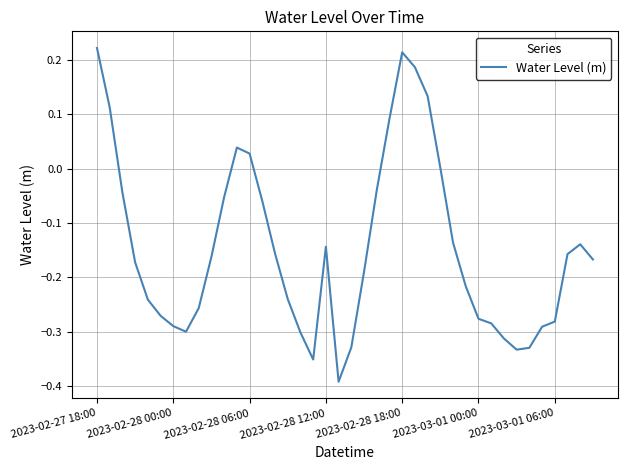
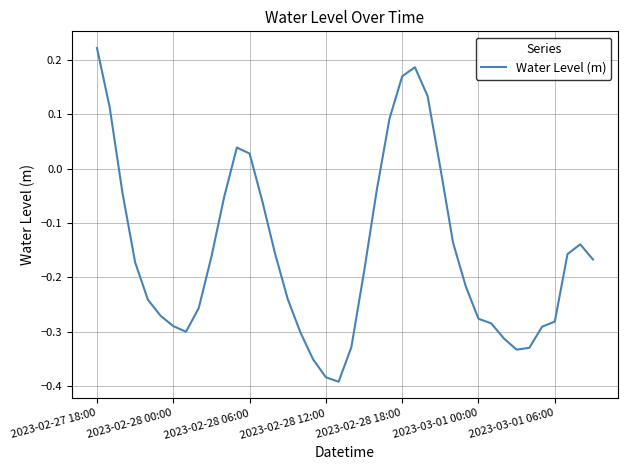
2023-02-28 12:00: -0.14 -> -0.38
2023-02-28 18:00: 0.21 -> 0.17
